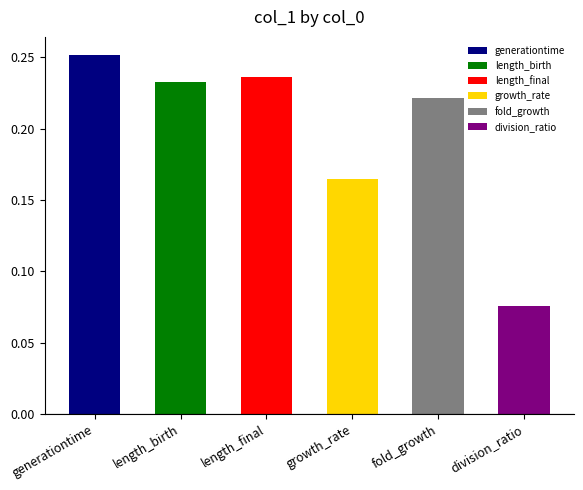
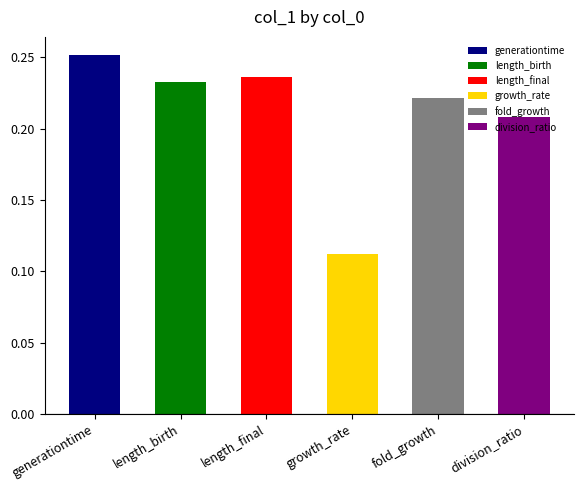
growth_rate: 0.165 -> 0.112
division_ratio: 0.075 -> 0.209
